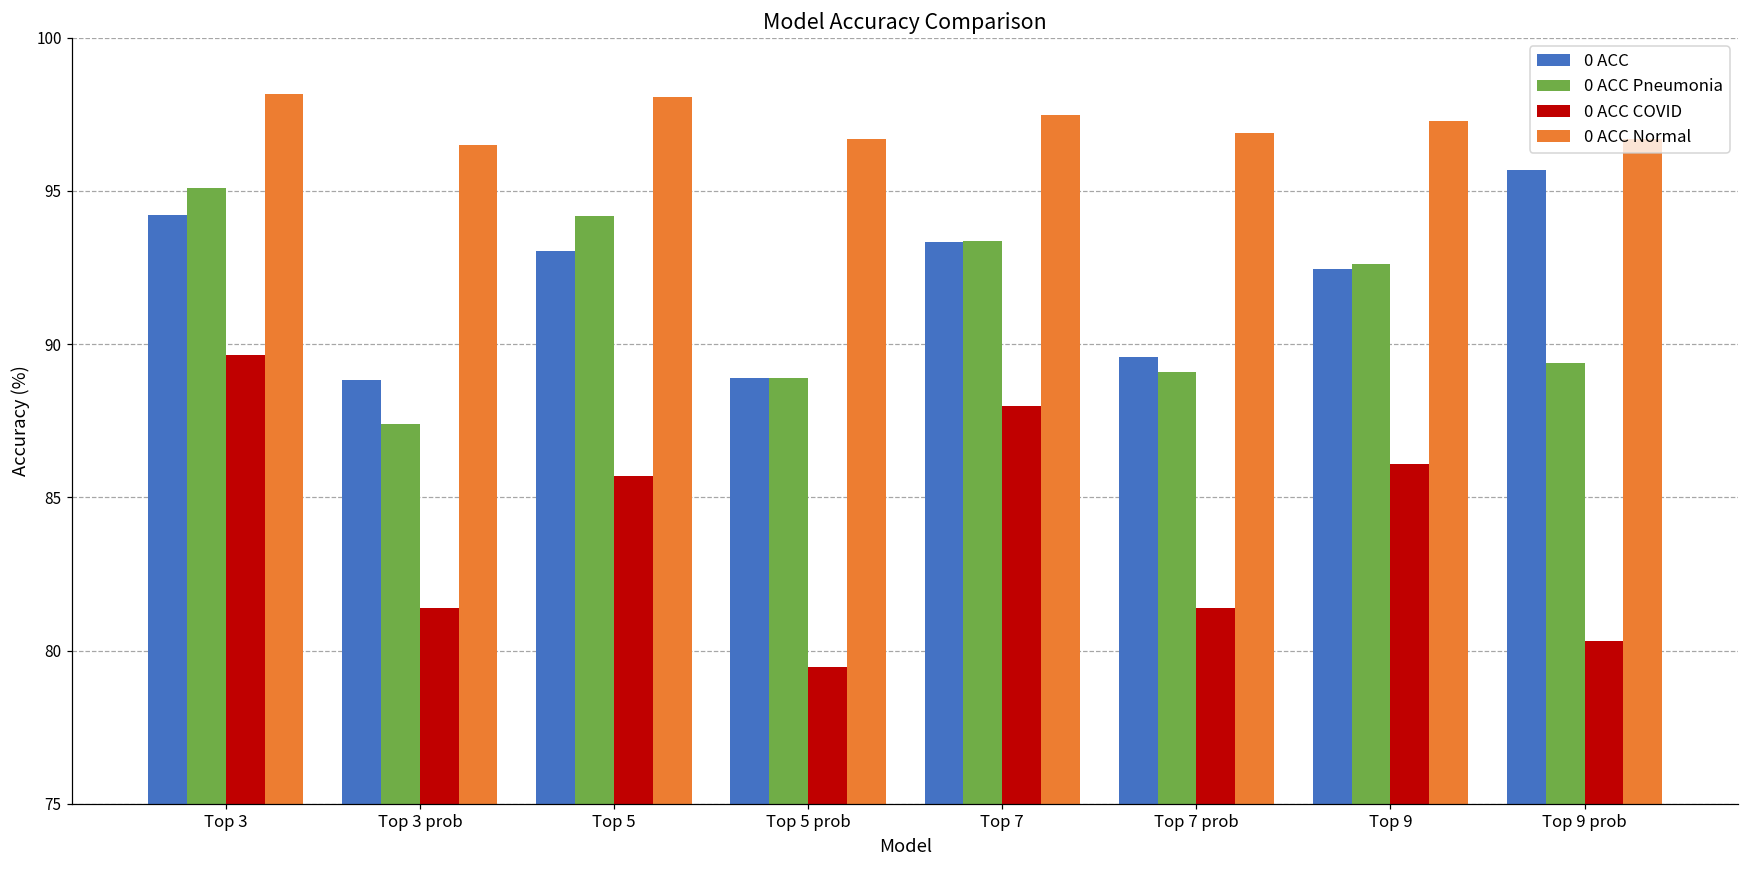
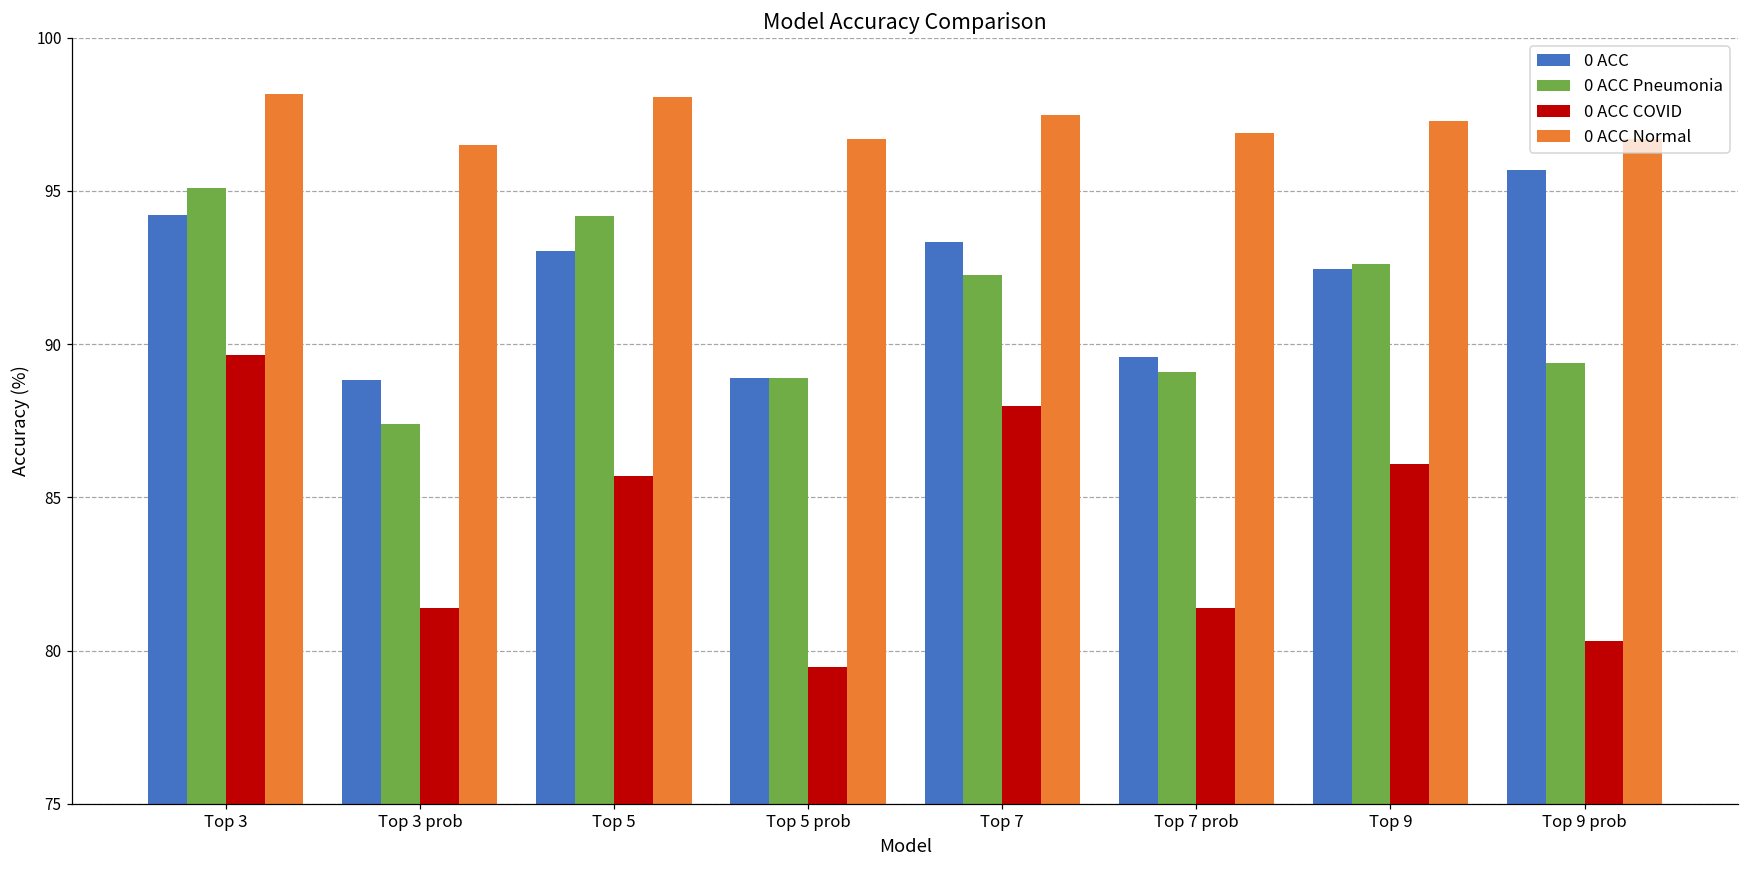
0 ACC Pneumonia, Top 7: 93.4 -> 92.3
